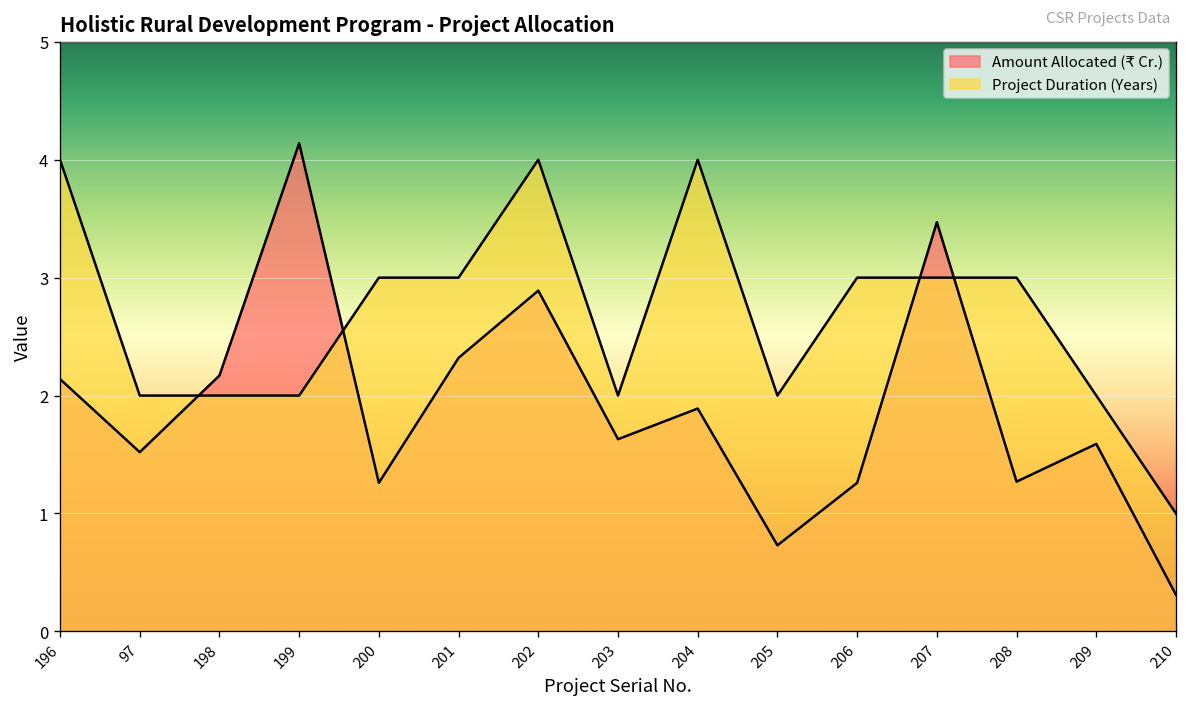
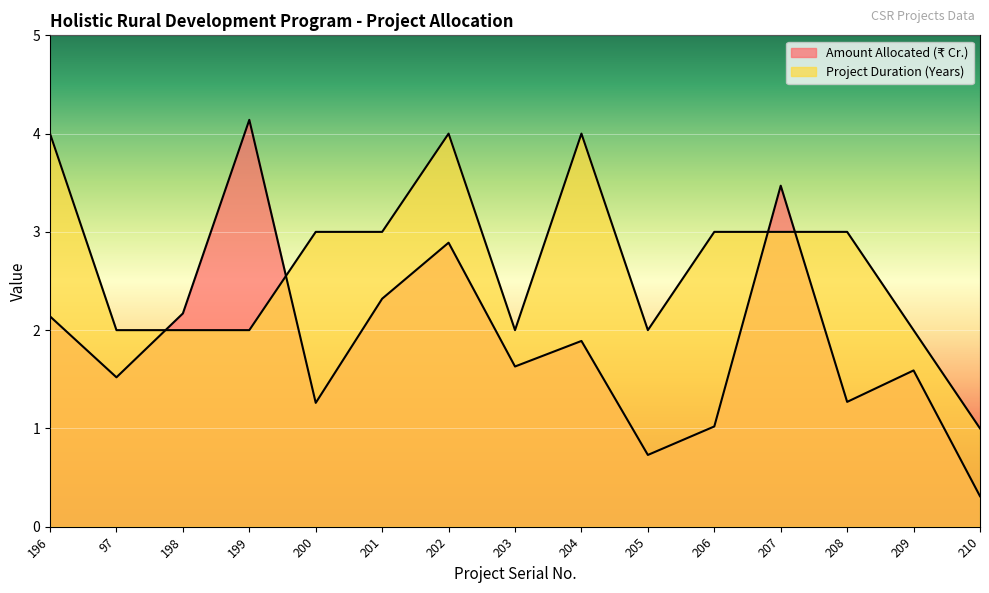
Amount Allocated (₹ Cr.), 206: 1.3 -> 1.0
